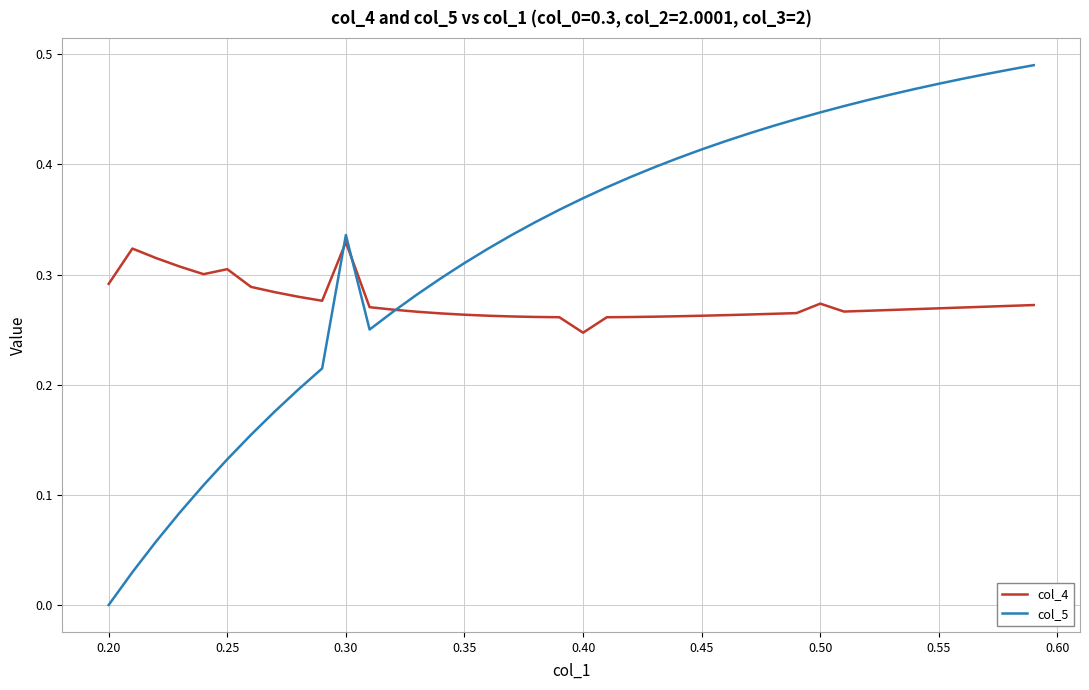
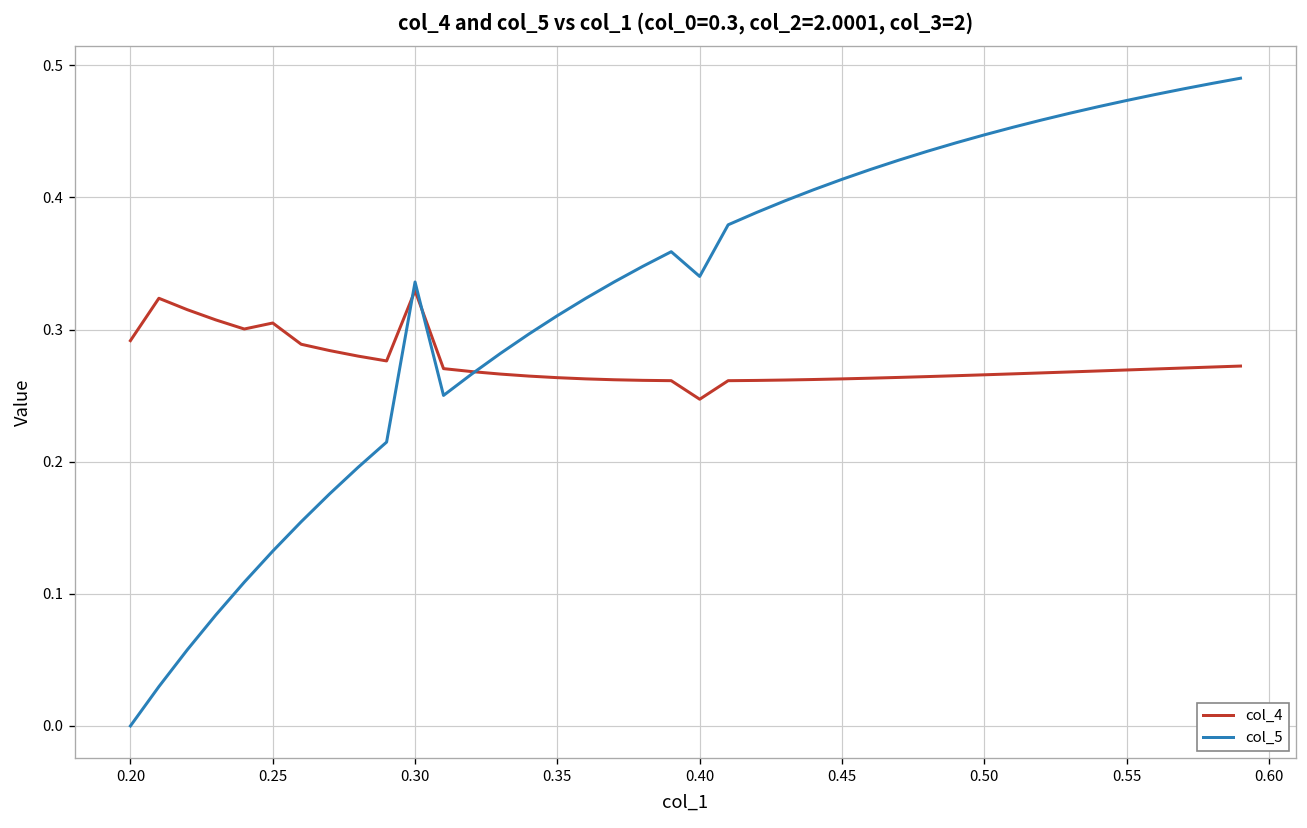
col_5, 0.40: 0.369 -> 0.340
col_4, 0.50: 0.274 -> 0.266
